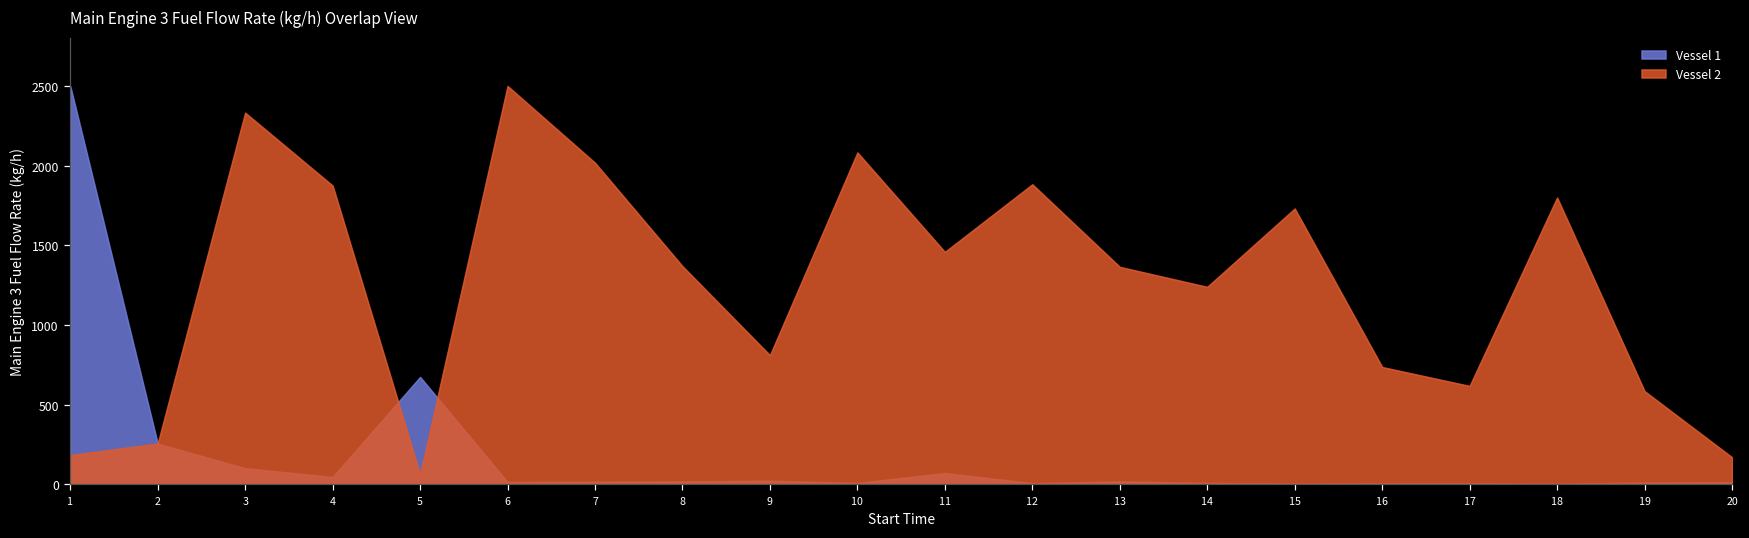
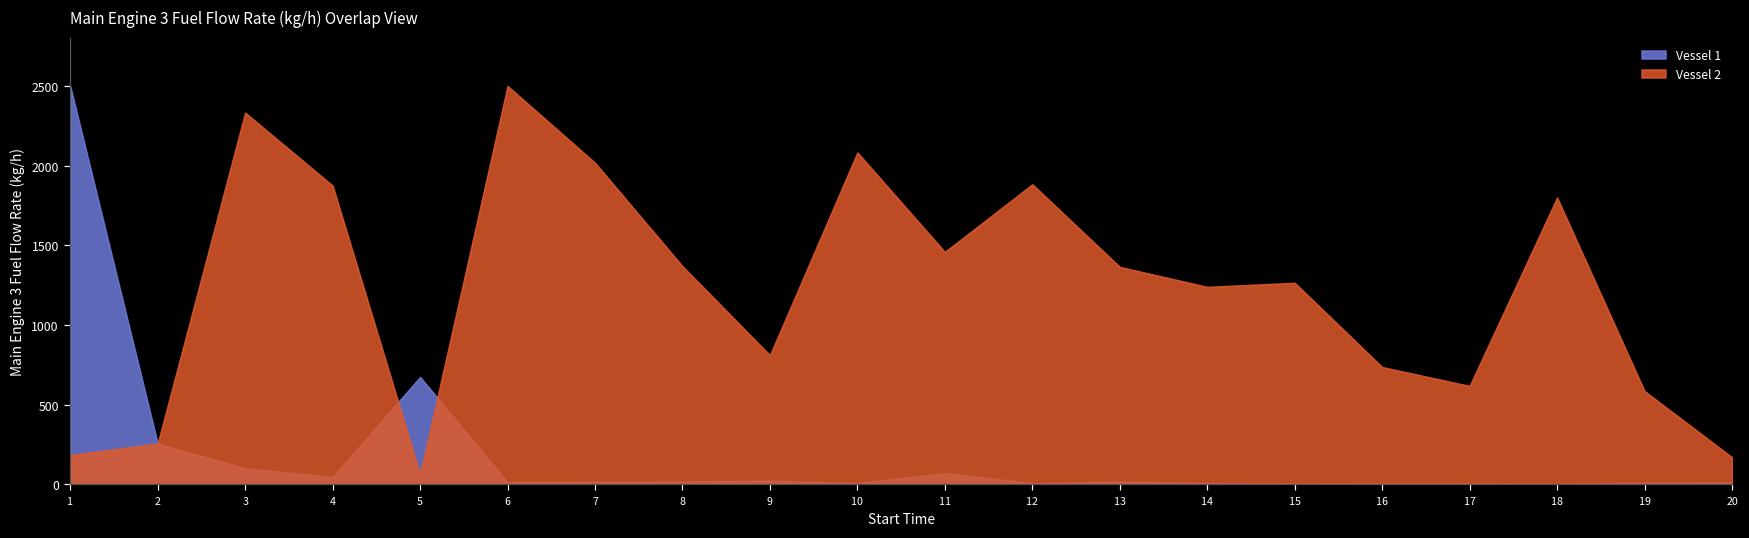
Vessel 2, 15: 1730 -> 1260
